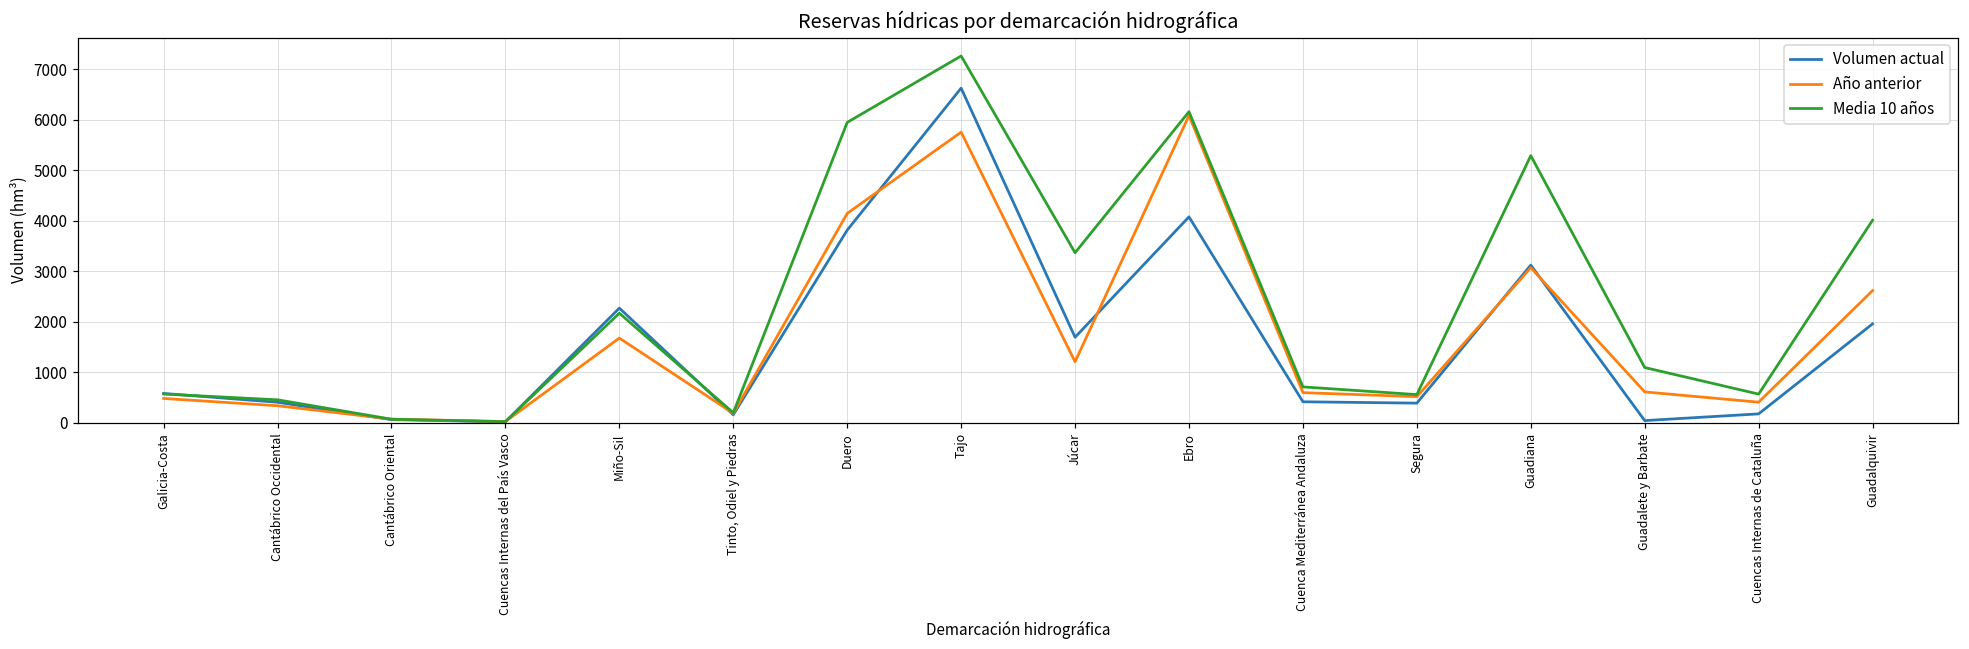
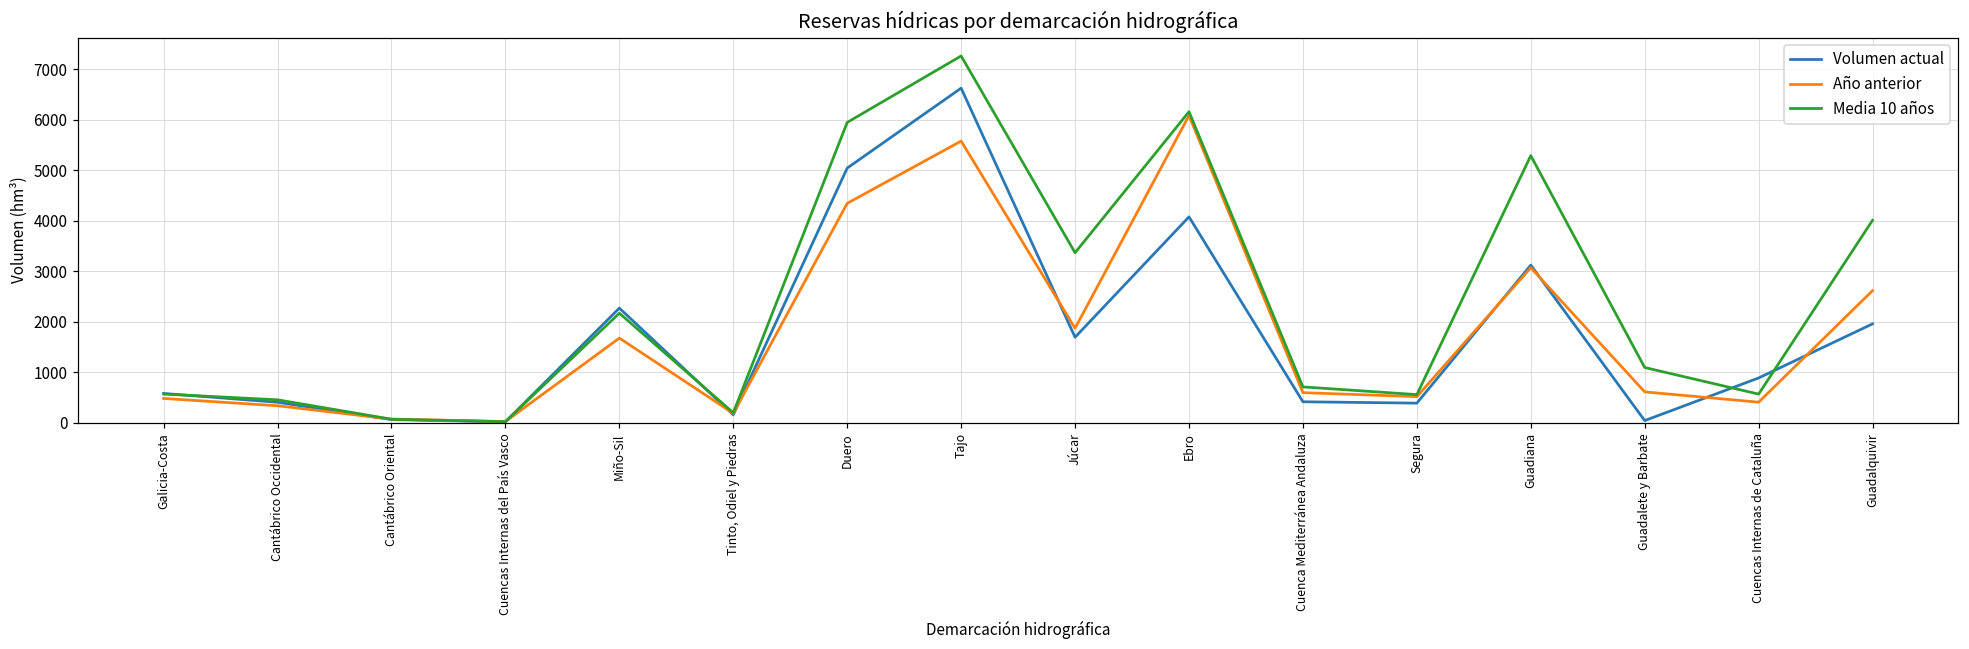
Volumen actual, Duero: 3800 -> 5000
Año anterior, Duero: 4100 -> 4300
Año anterior, Tajo: 5800 -> 5600
Año anterior, Júcar: 1200 -> 1900
Volumen actual, Cuencas Internas de Cataluña: 200 -> 900
